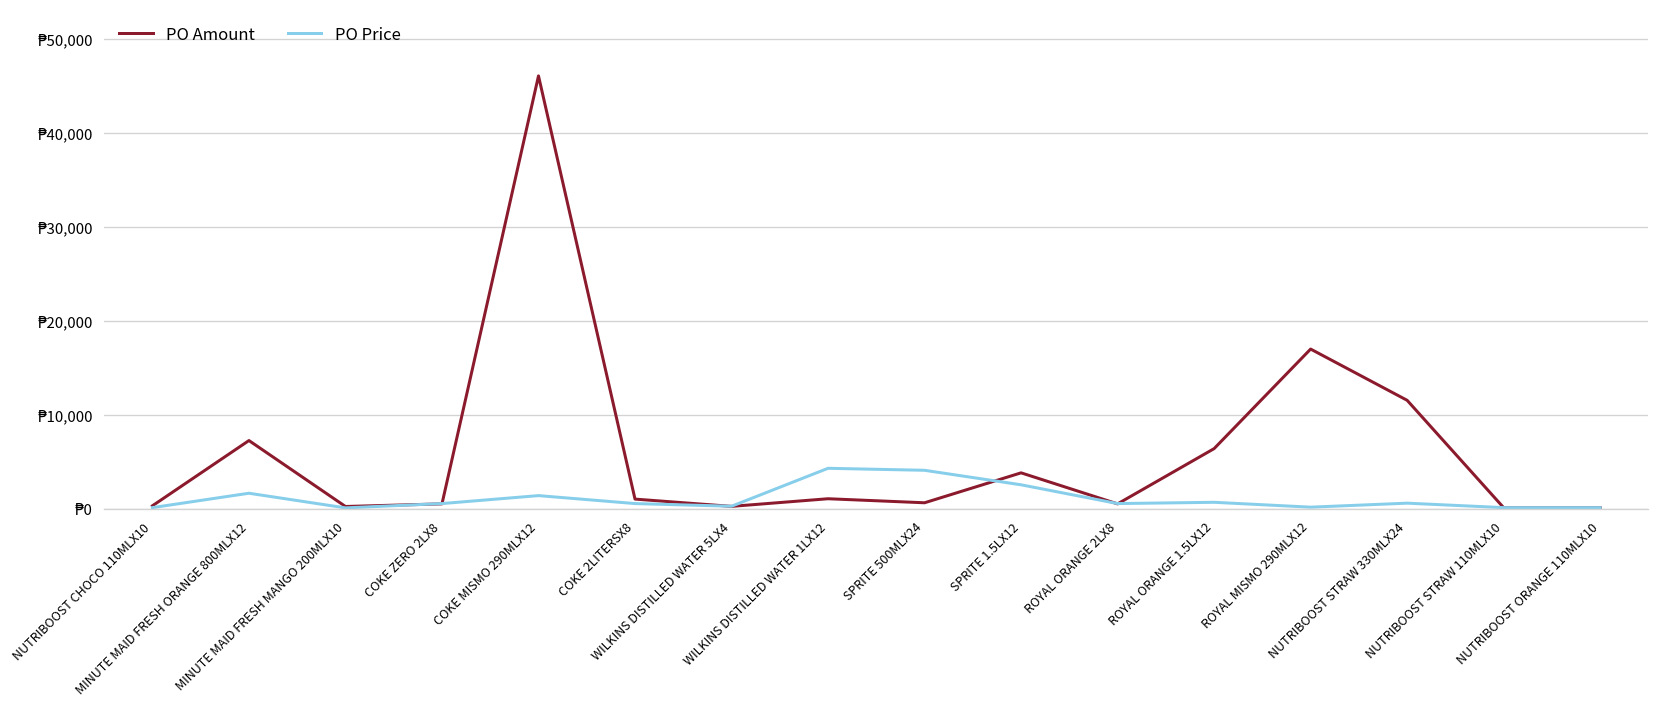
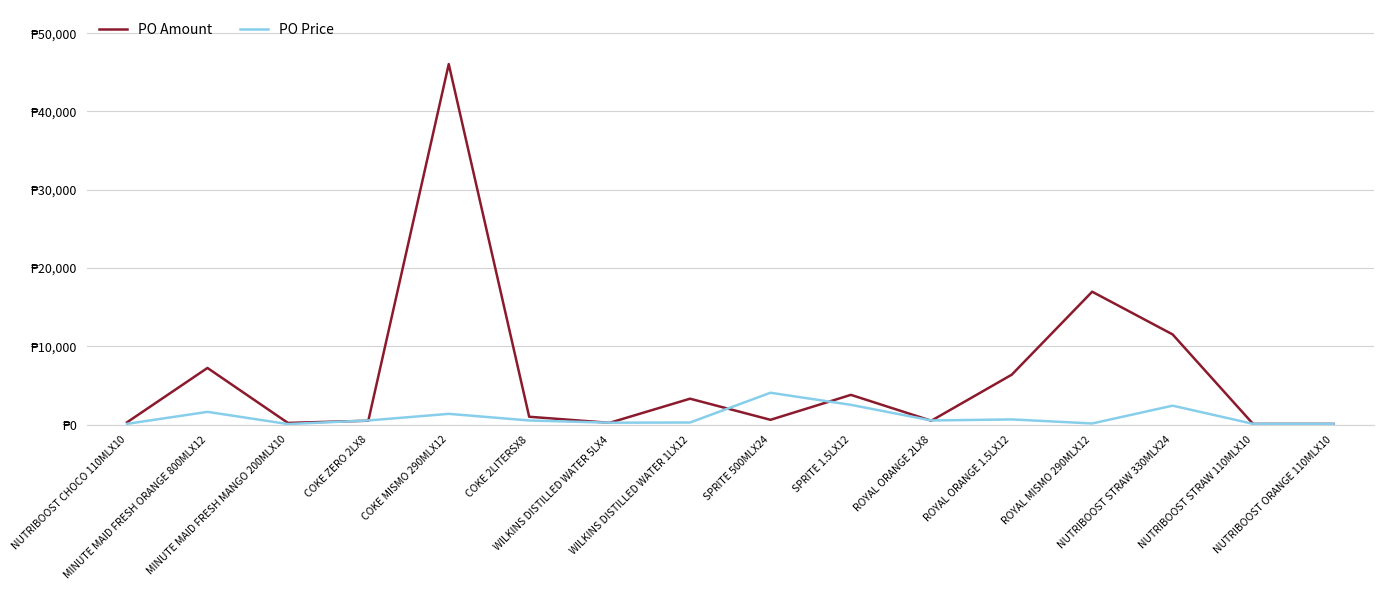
PO Amount, WILKINS DISTILLED WATER 1LX12: ₱1,000 -> ₱3,000
PO Price, WILKINS DISTILLED WATER 1LX12: ₱4,000 -> ₱0
PO Price, NUTRIBOOST STRAW 330MLX24: ₱1,000 -> ₱2,000
